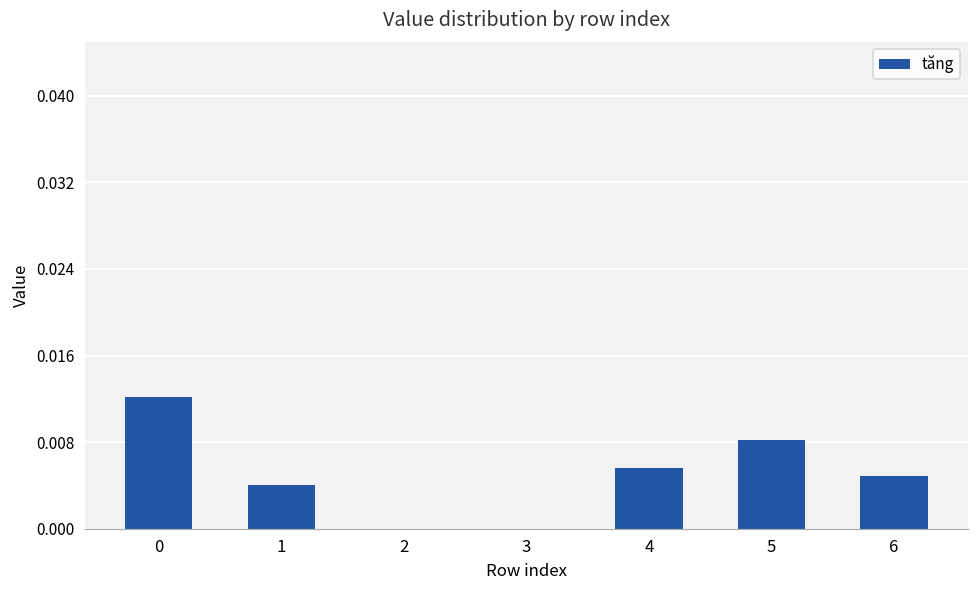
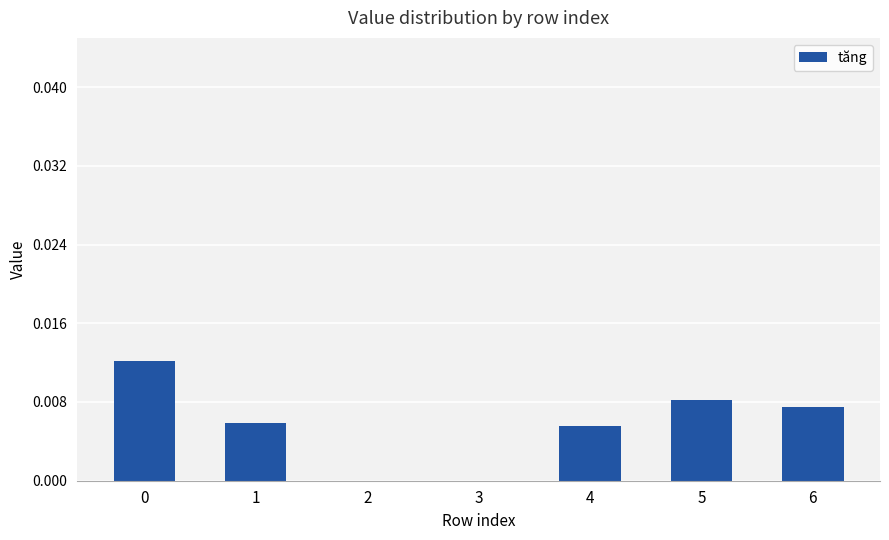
1: 0.004 -> 0.006
6: 0.005 -> 0.007
